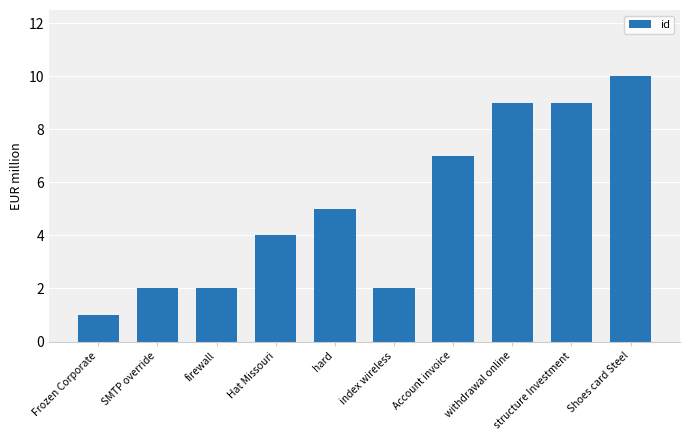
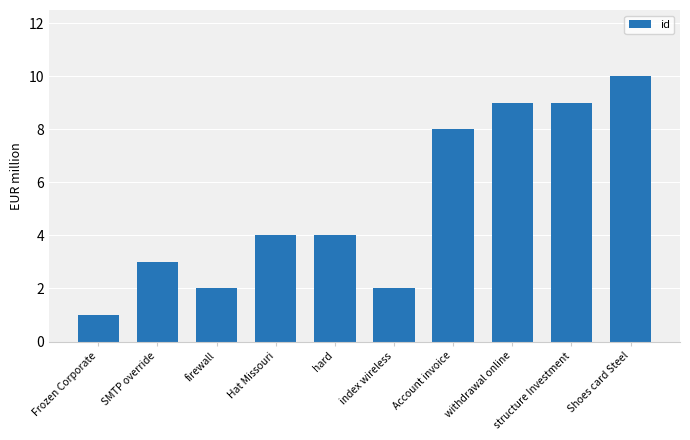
SMTP override: 2 -> 3
hard: 5 -> 4
Account invoice: 7 -> 8
